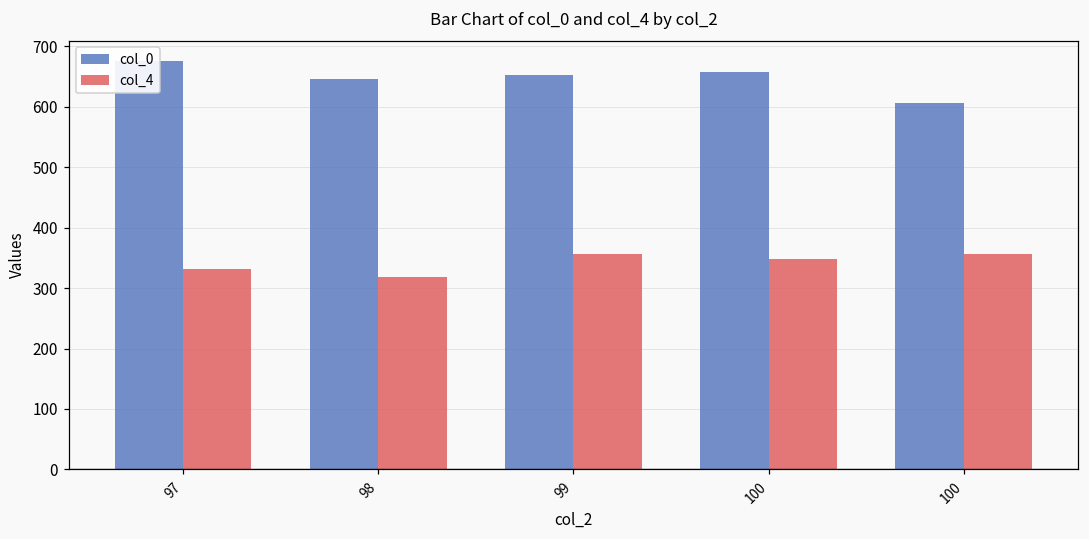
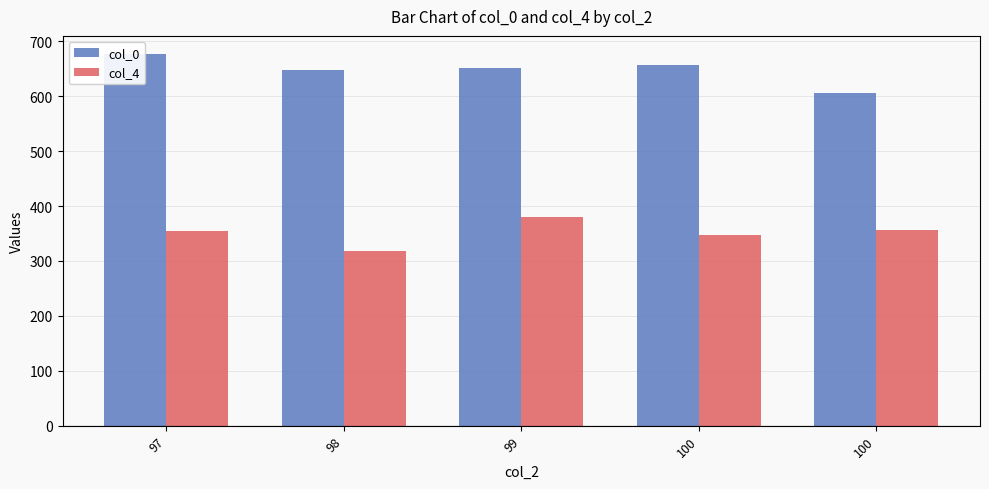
col_4, 97: 330 -> 360
col_4, 99: 360 -> 380
